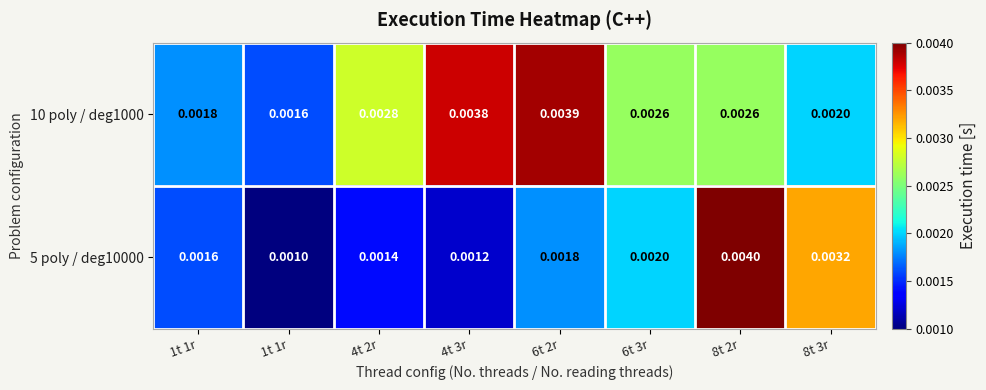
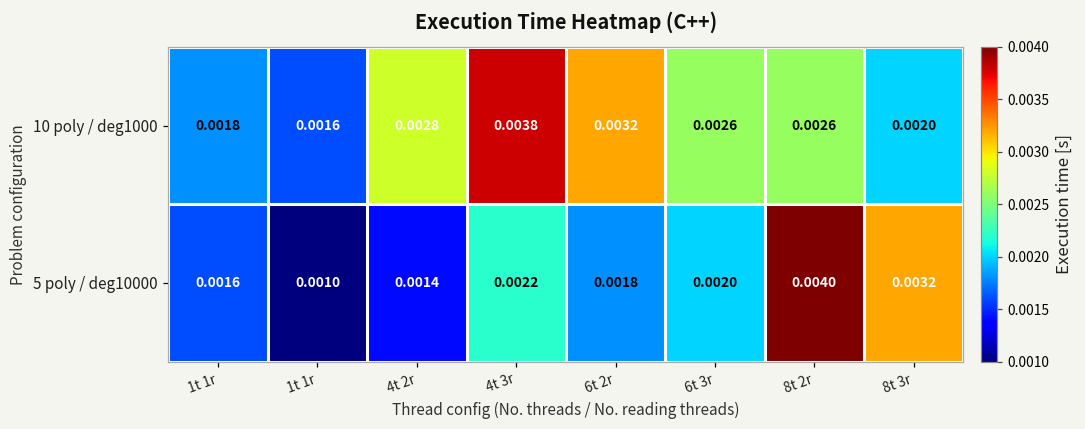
10 poly / deg1000, 6t 2r: 0.0039 -> 0.0032
5 poly / deg10000, 4t 3r: 0.0012 -> 0.0022
